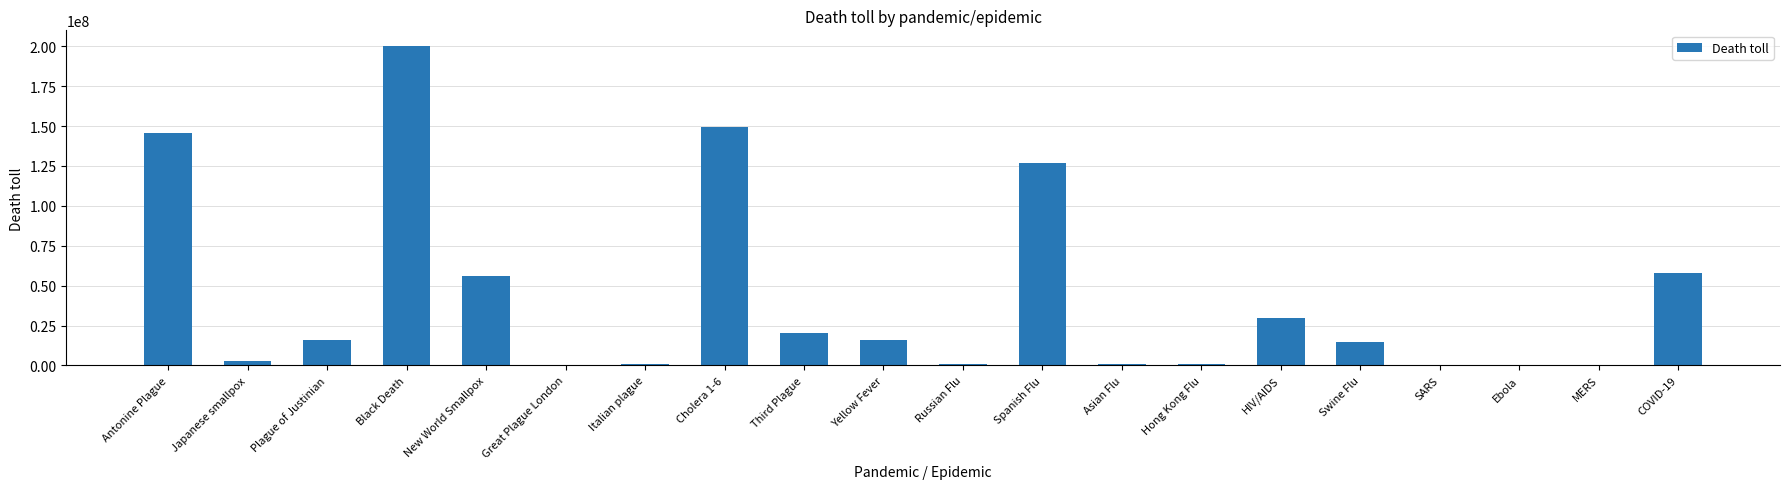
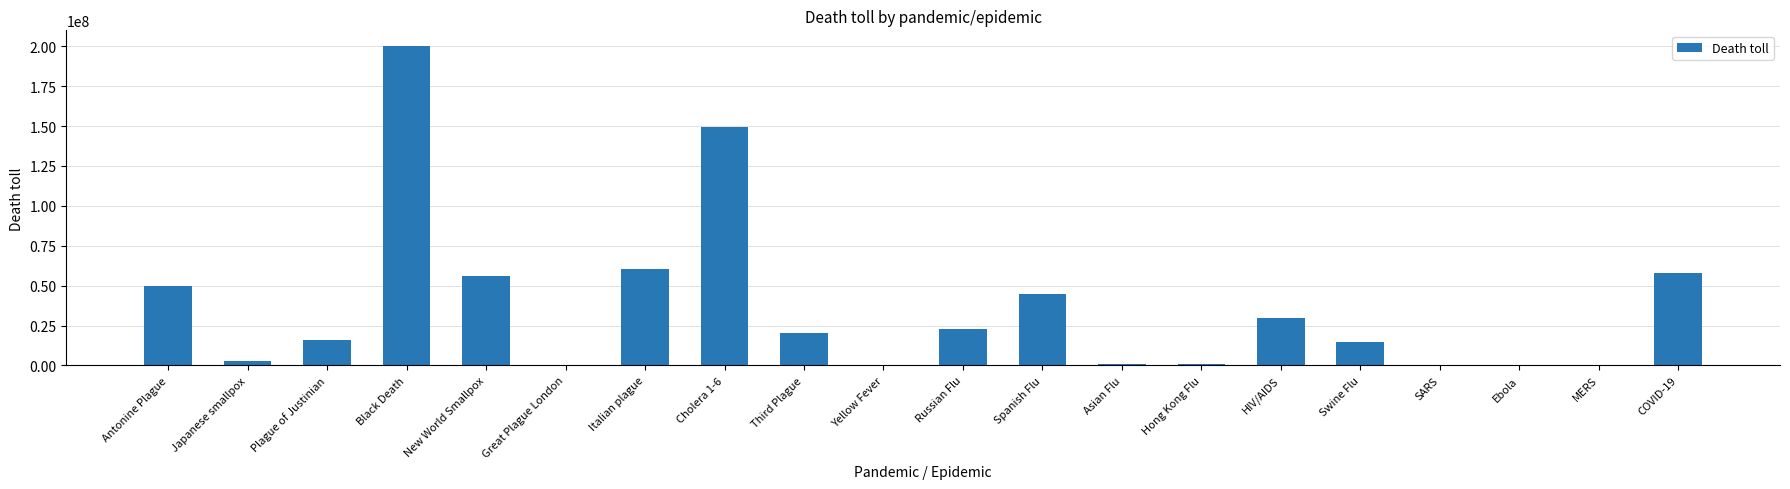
Antonine Plague: 146000000 -> 50000000
Italian plague: 1000000 -> 61000000
Yellow Fever: 16000000 -> 0
Russian Flu: 1000000 -> 23000000
Spanish Flu: 127000000 -> 45000000
